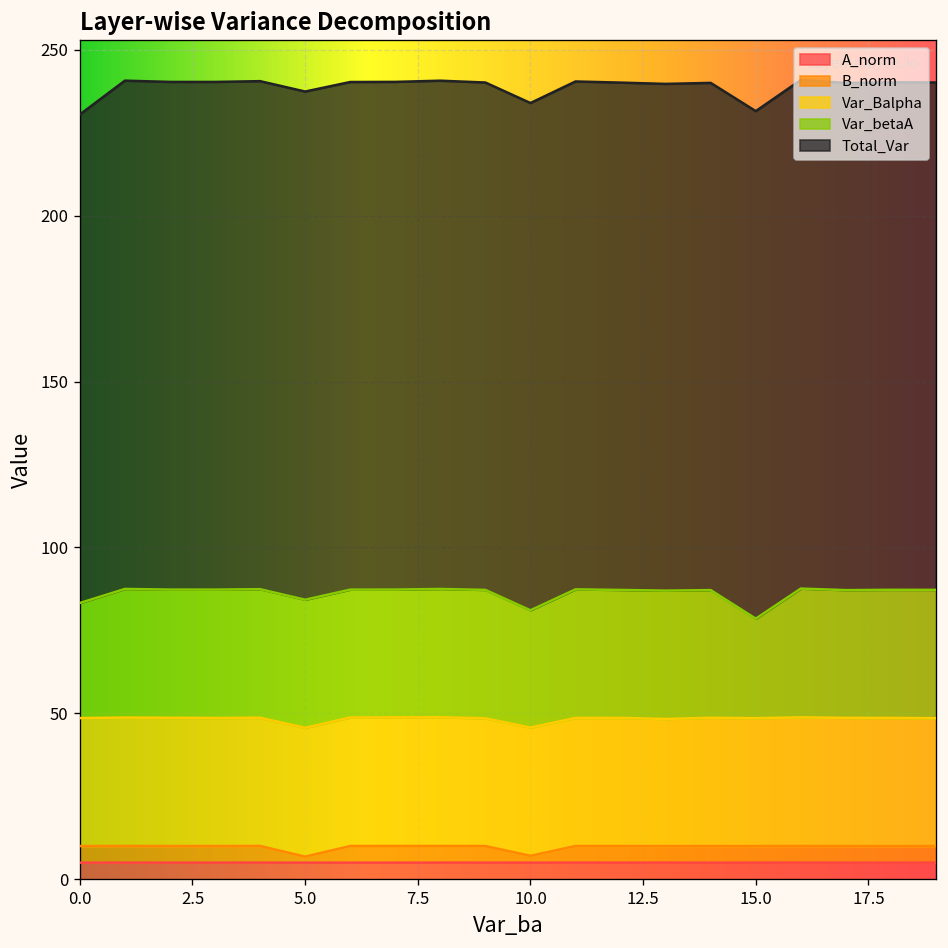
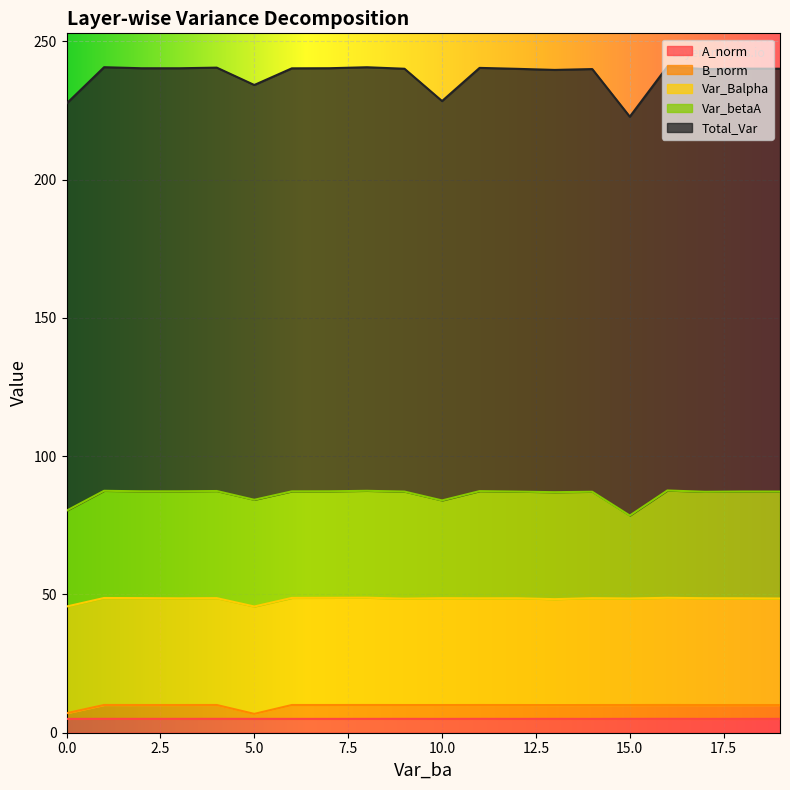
B_norm, 0.0: 5 -> 2
Total_Var, 5.0: 153 -> 150
B_norm, 10.0: 2 -> 5
Total_Var, 10.0: 153 -> 144
Total_Var, 15.0: 153 -> 144
